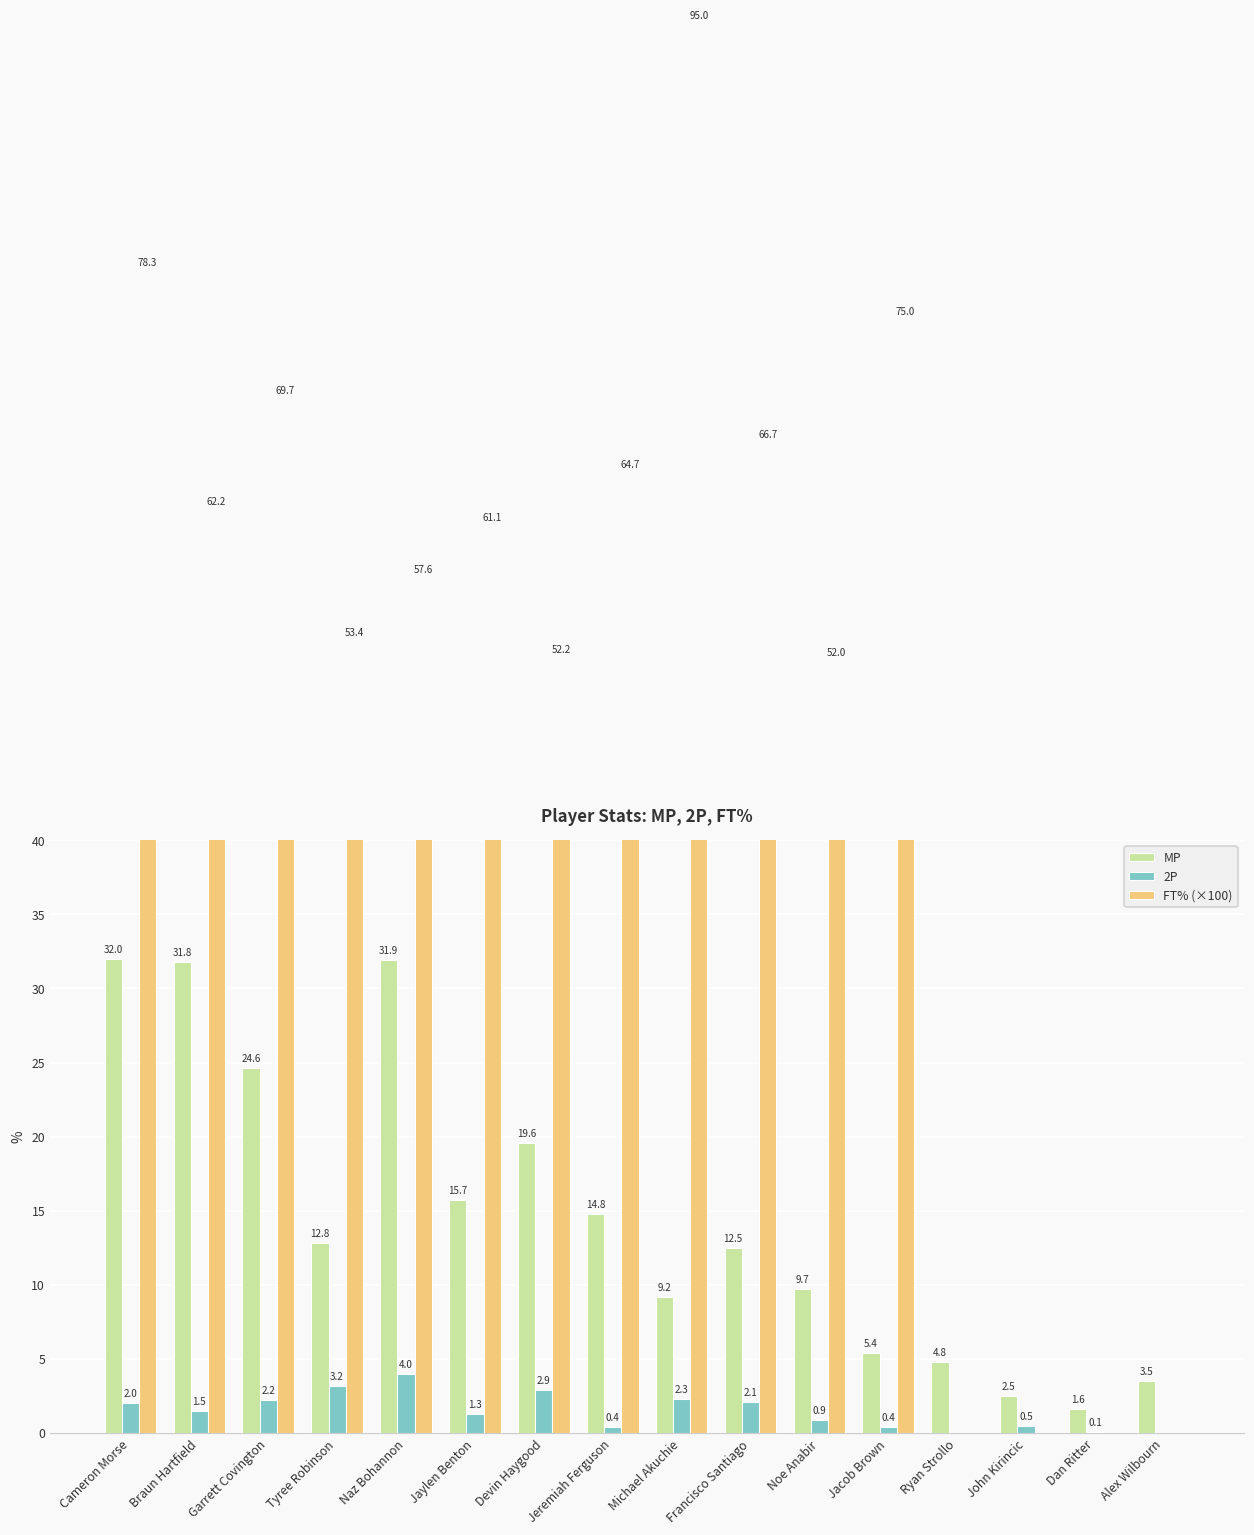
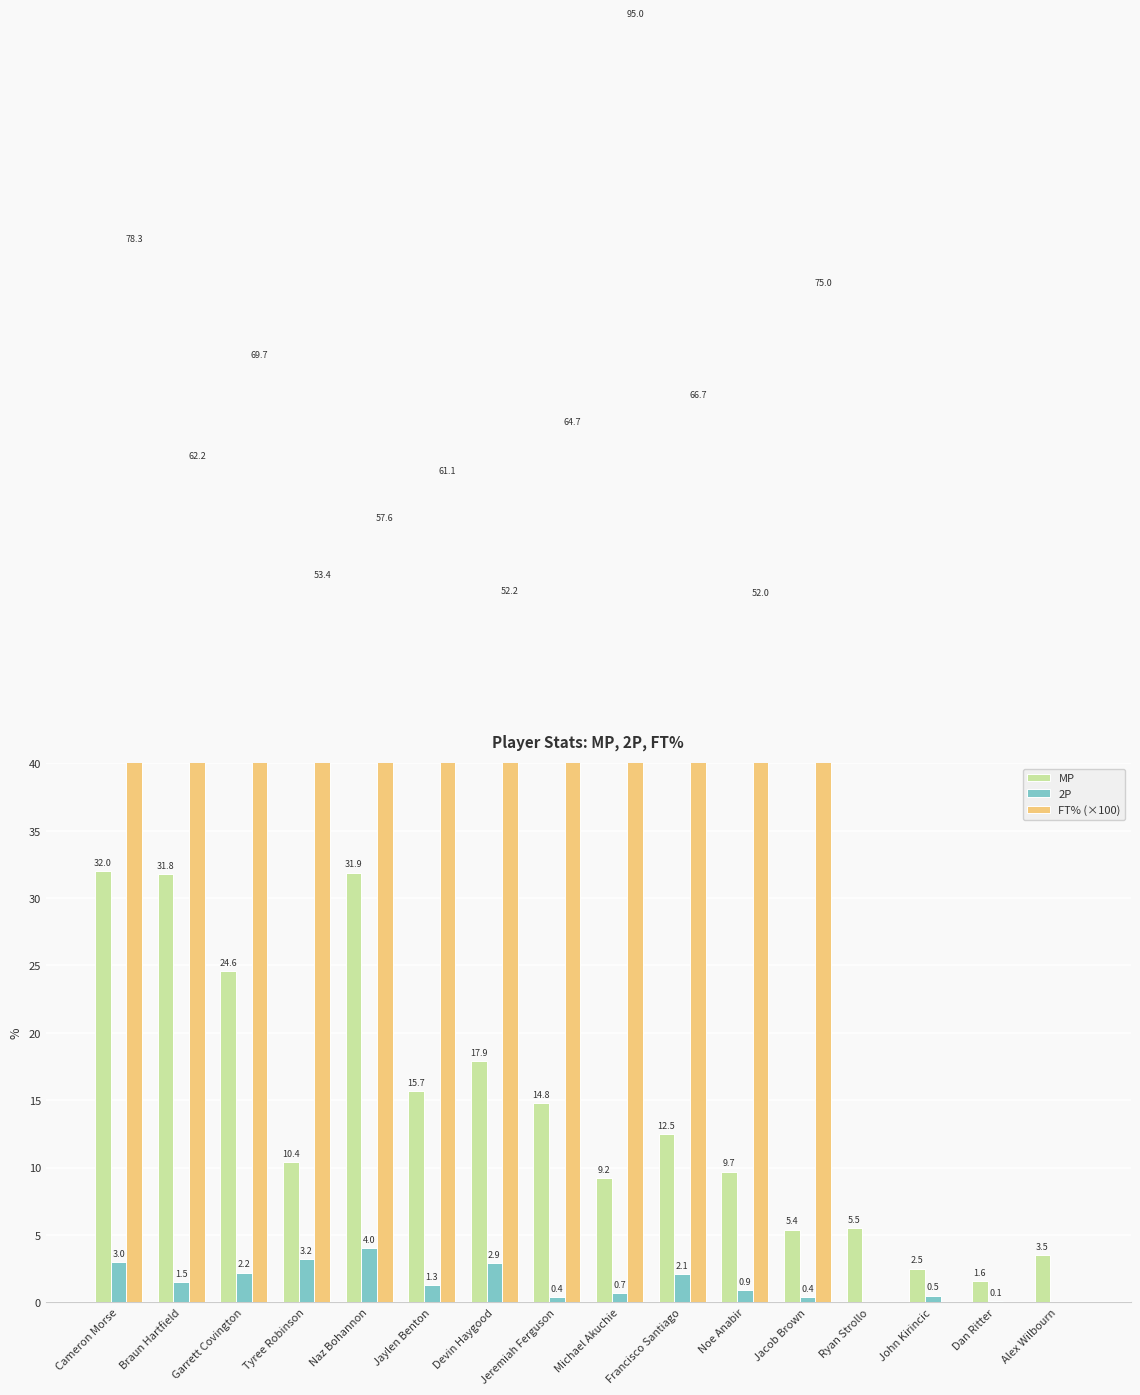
2P, Cameron Morse: 2.0 -> 3.0
MP, Tyree Robinson: 12.8 -> 10.4
MP, Devin Haygood: 19.6 -> 17.9
2P, Michael Akuchie: 2.3 -> 0.7
MP, Ryan Strollo: 4.8 -> 5.5
